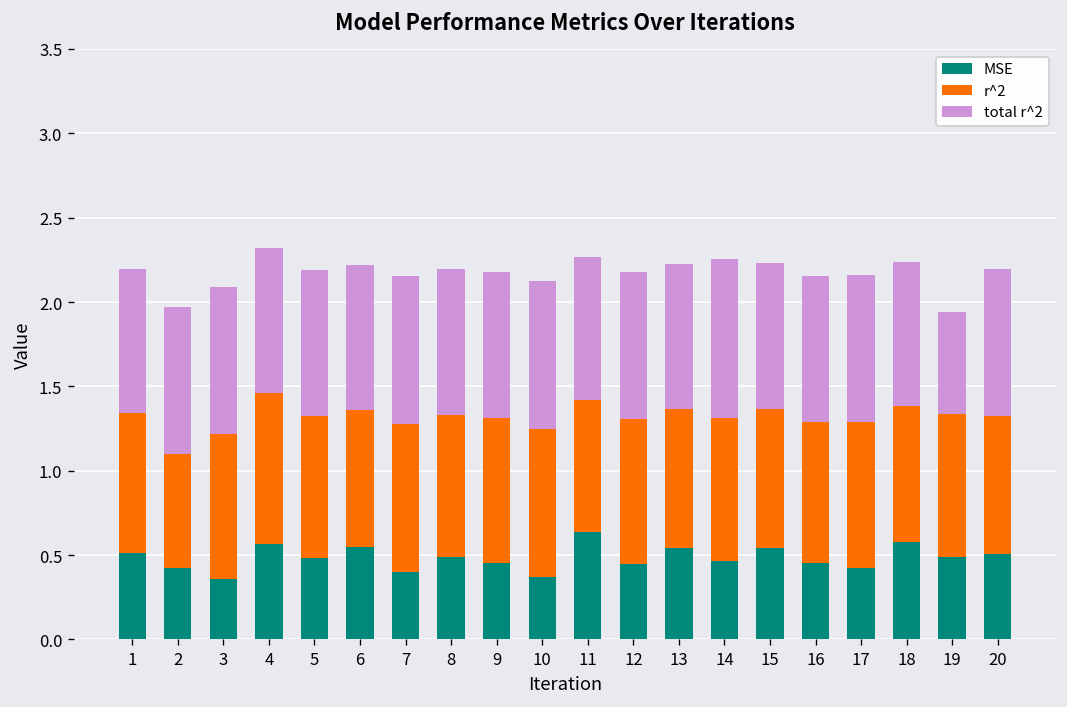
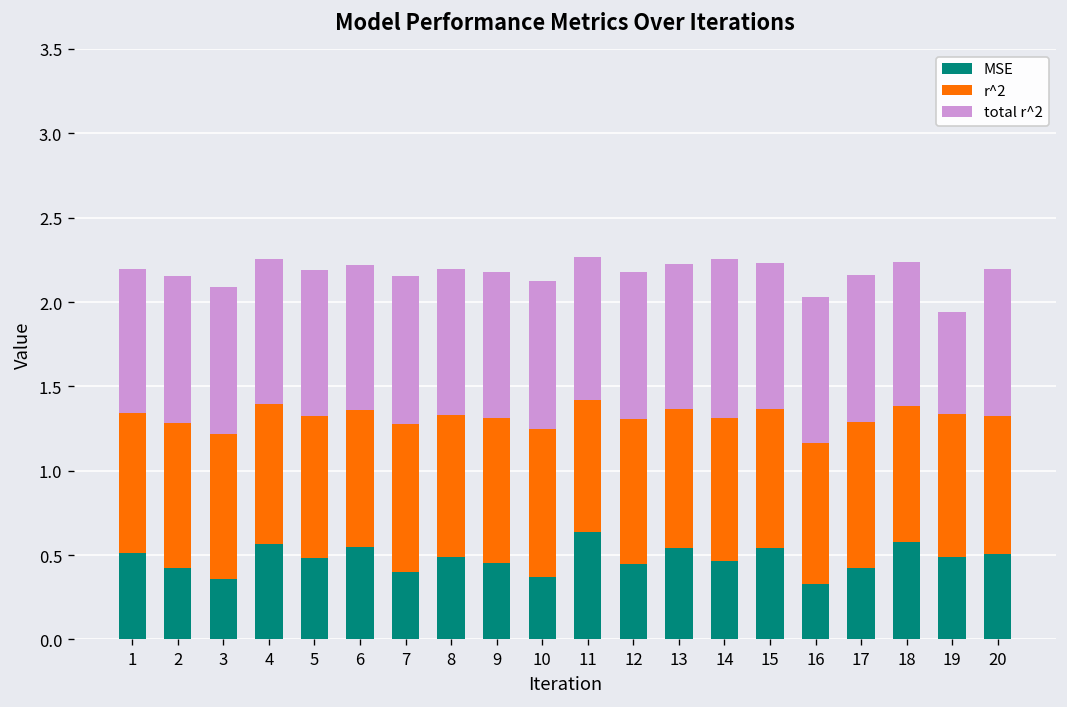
r^2, 2: 0.68 -> 0.86
r^2, 4: 0.89 -> 0.83
MSE, 16: 0.45 -> 0.33
